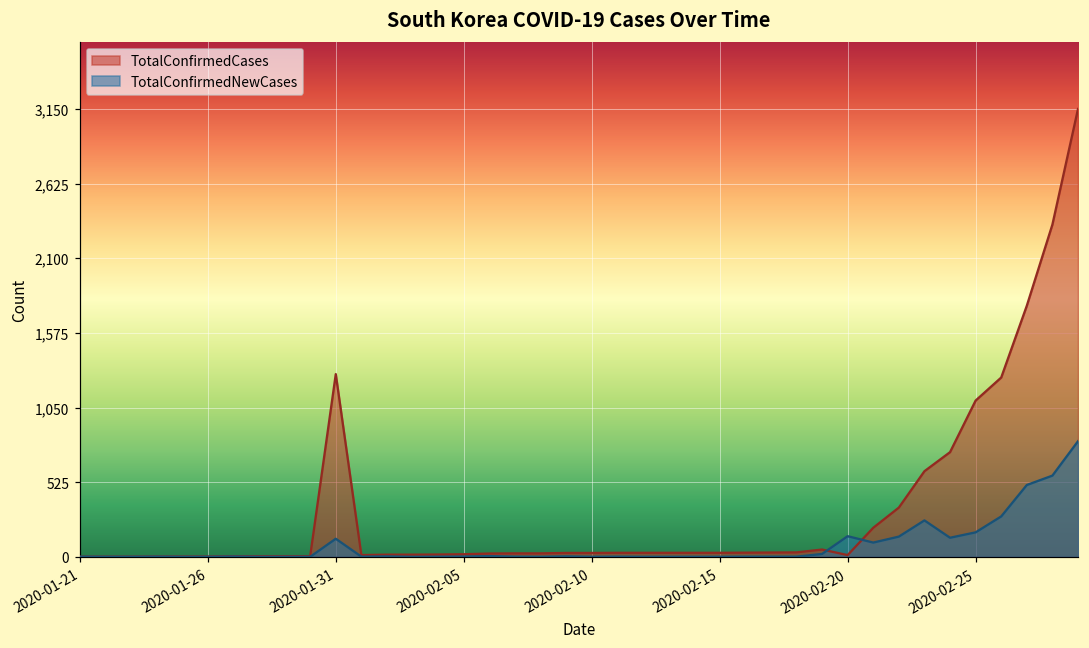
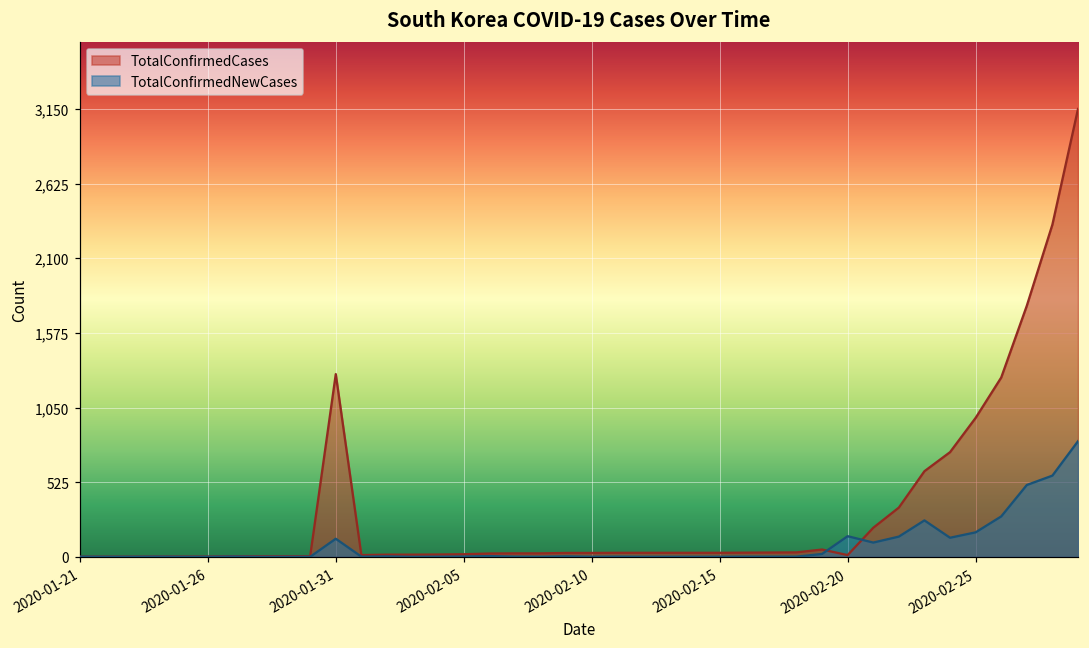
TotalConfirmedCases, 2020-02-25: 1,100 -> 980
